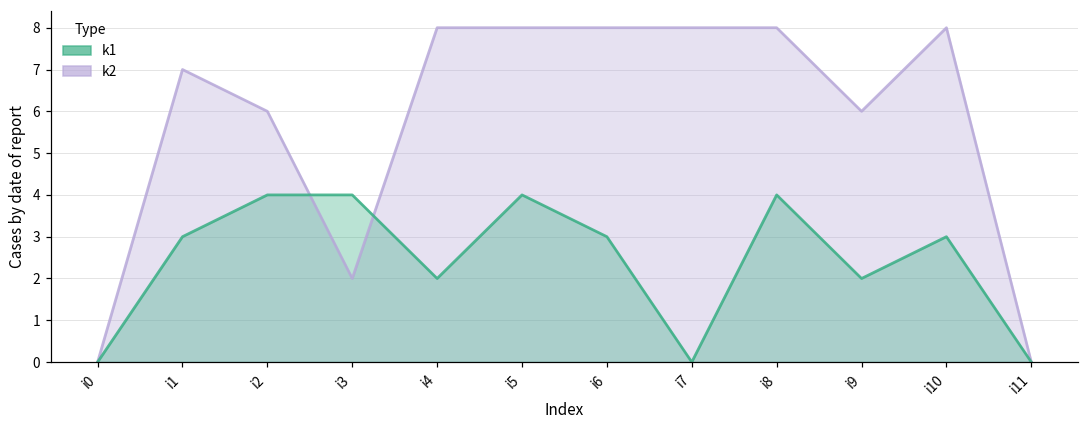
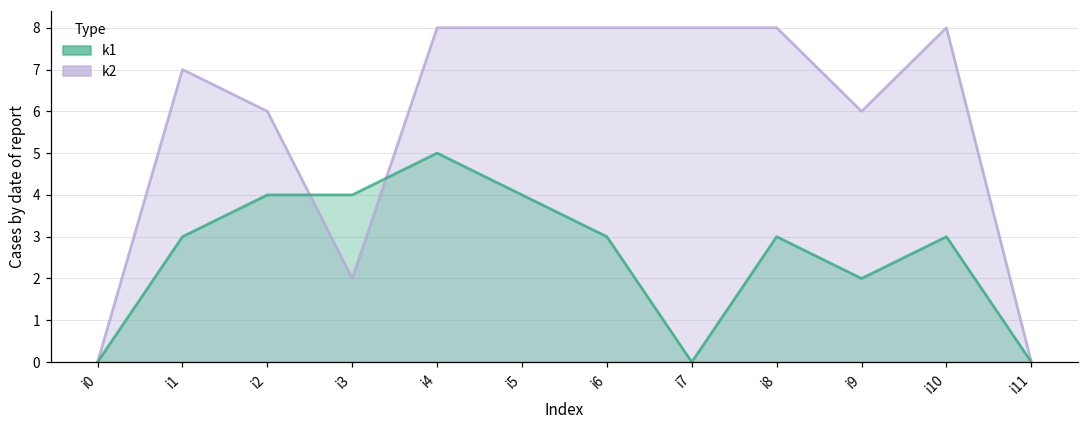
k1, i4: 2 -> 5
k1, i8: 4 -> 3
